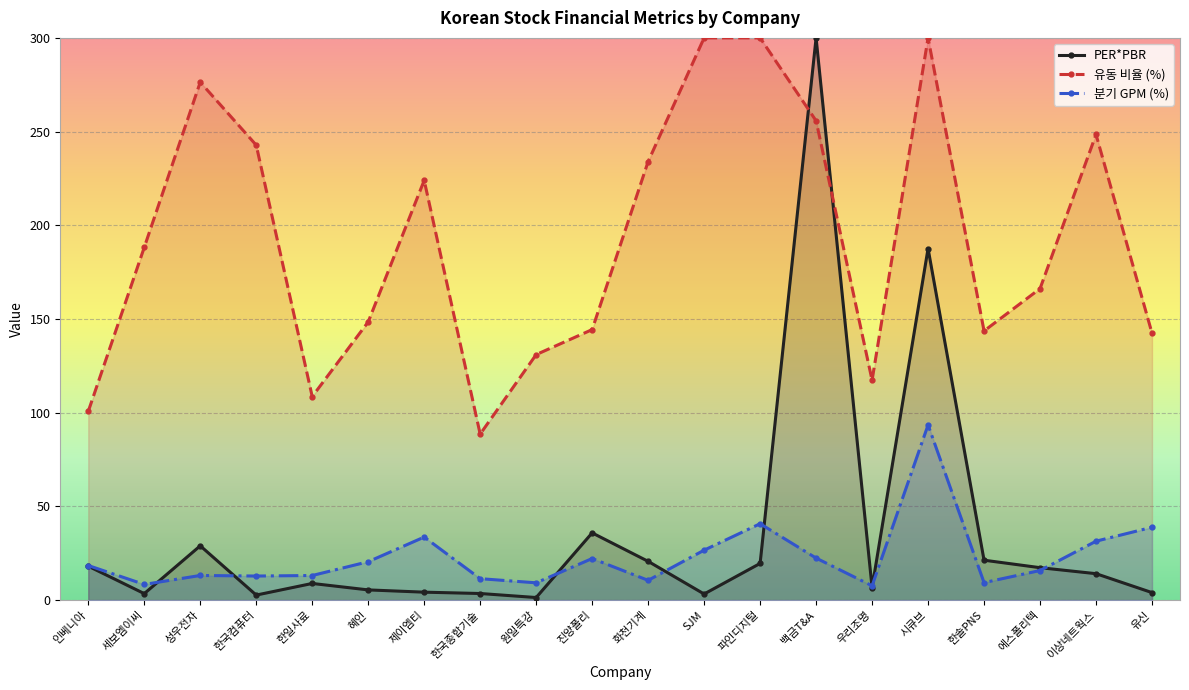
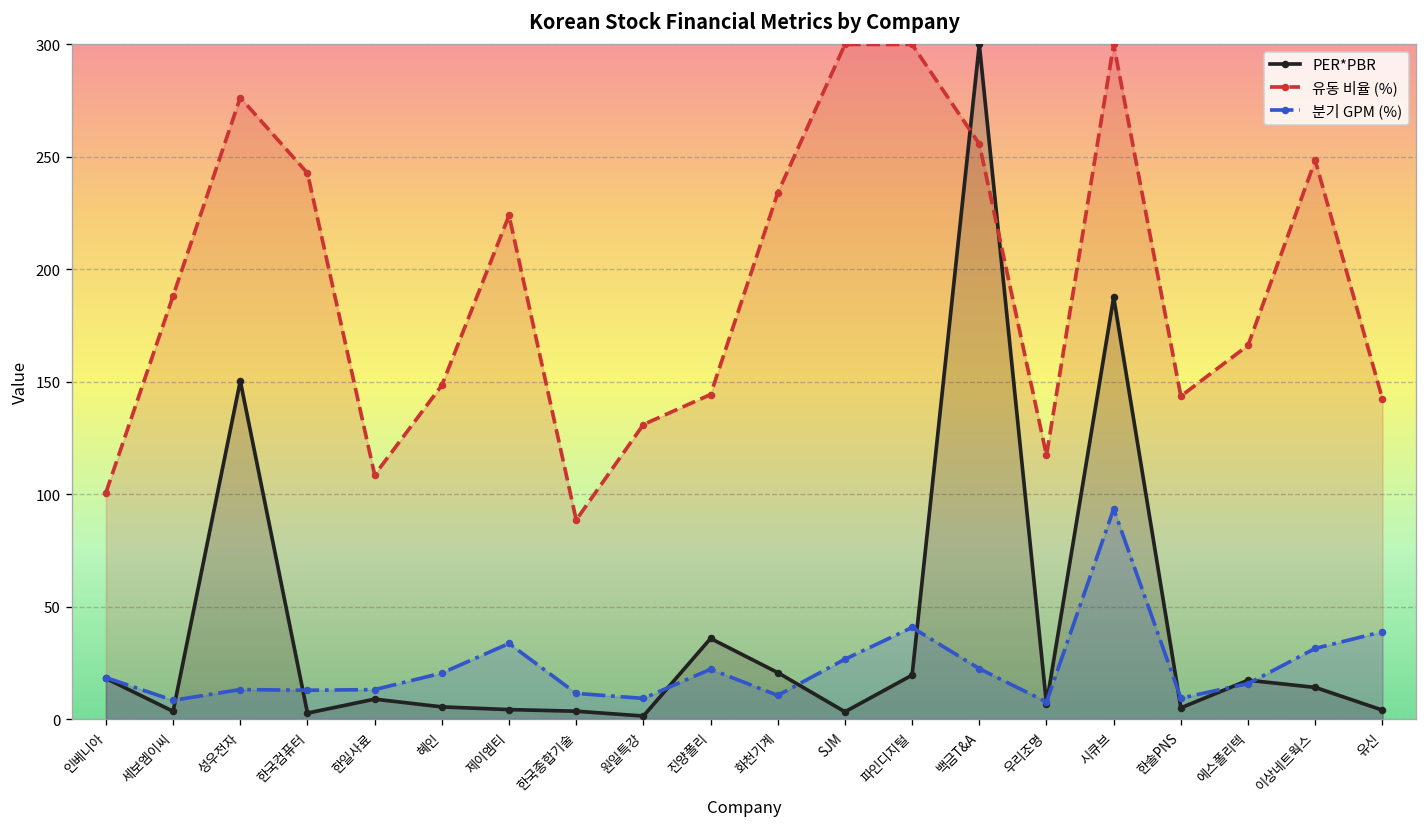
PER*PBR, 성우전자: 29 -> 150
PER*PBR, 한솔PNS: 21 -> 5
